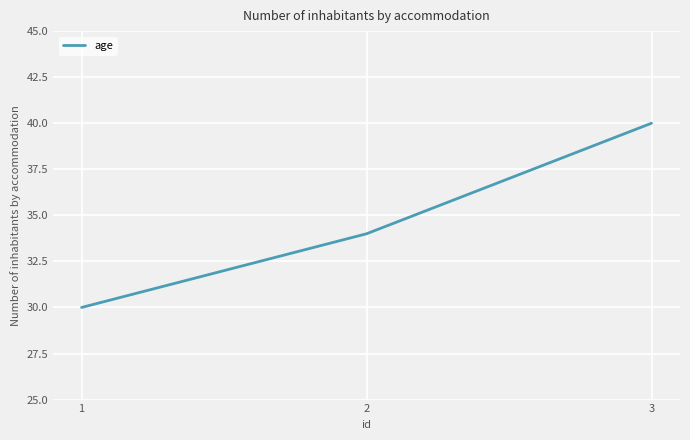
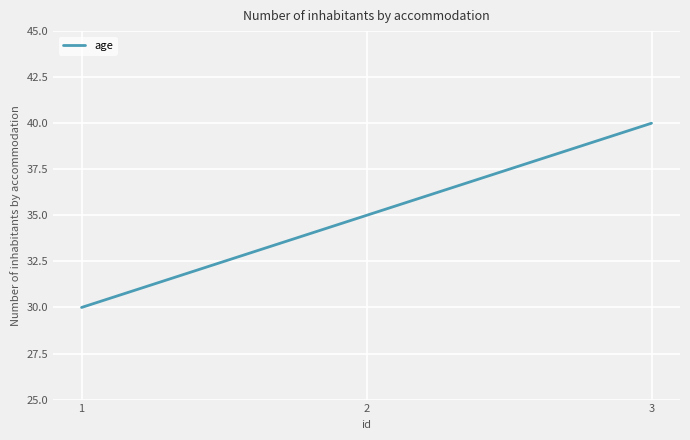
2: 34 -> 35
